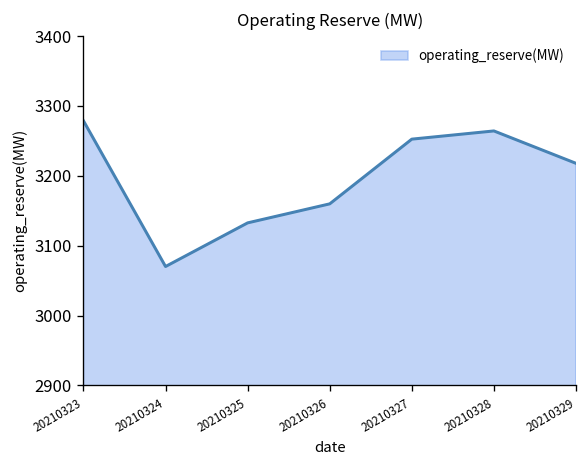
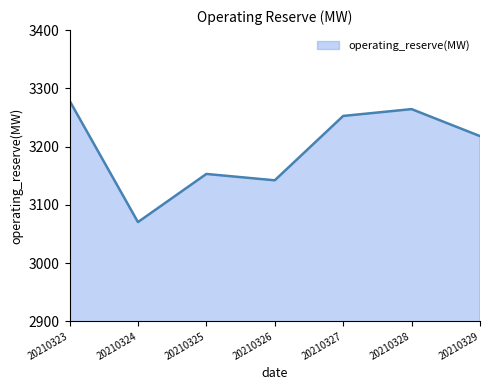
20210325: 3130 -> 3150
20210326: 3160 -> 3140
